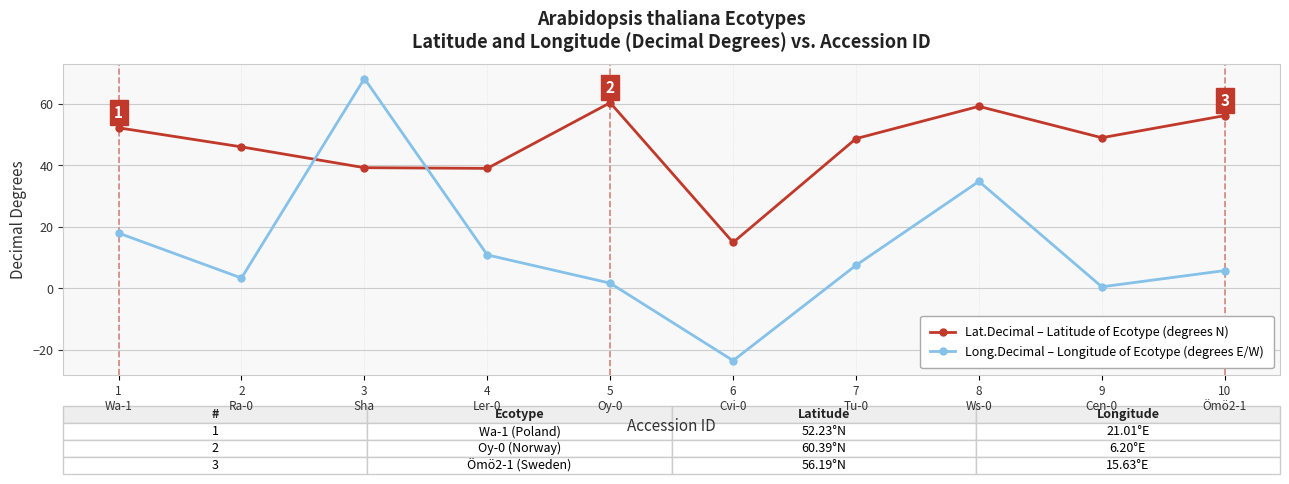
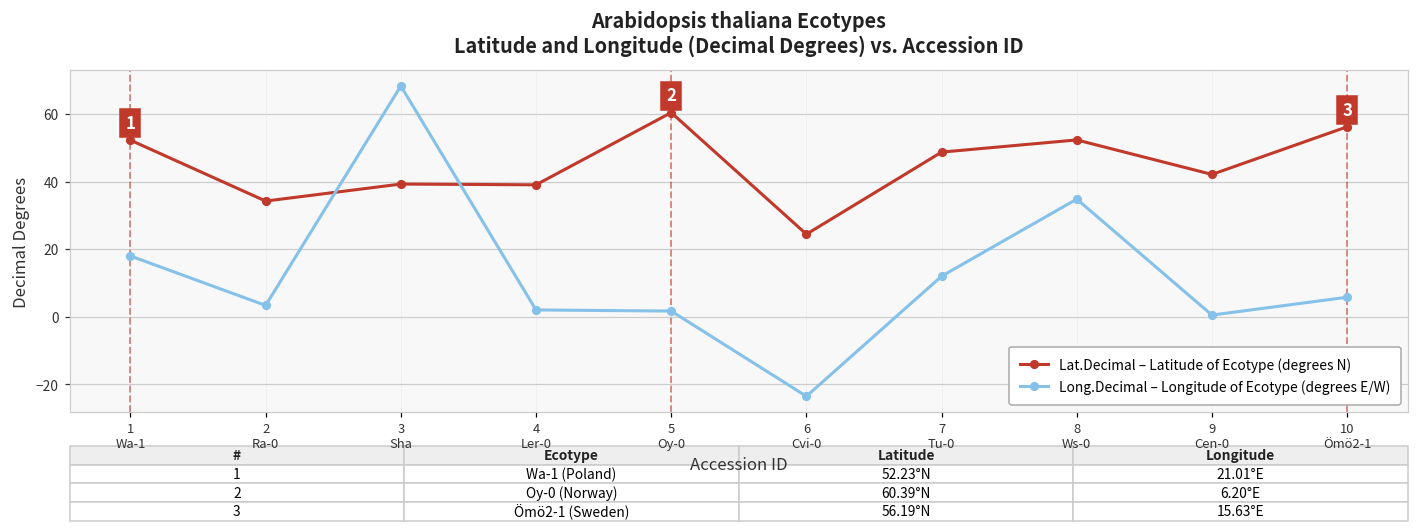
Lat.Decimal – Latitude of Ecotype (degrees N), 2 Ra-0: 46 -> 34
Long.Decimal – Longitude of Ecotype (degrees E/W), 4 Ler-0: 11 -> 2
Lat.Decimal – Latitude of Ecotype (degrees N), 6 Cvi-0: 15 -> 24
Long.Decimal – Longitude of Ecotype (degrees E/W), 7 Tu-0: 8 -> 12
Lat.Decimal – Latitude of Ecotype (degrees N), 8 Ws-0: 59 -> 52
Lat.Decimal – Latitude of Ecotype (degrees N), 9 Cen-0: 49 -> 42
